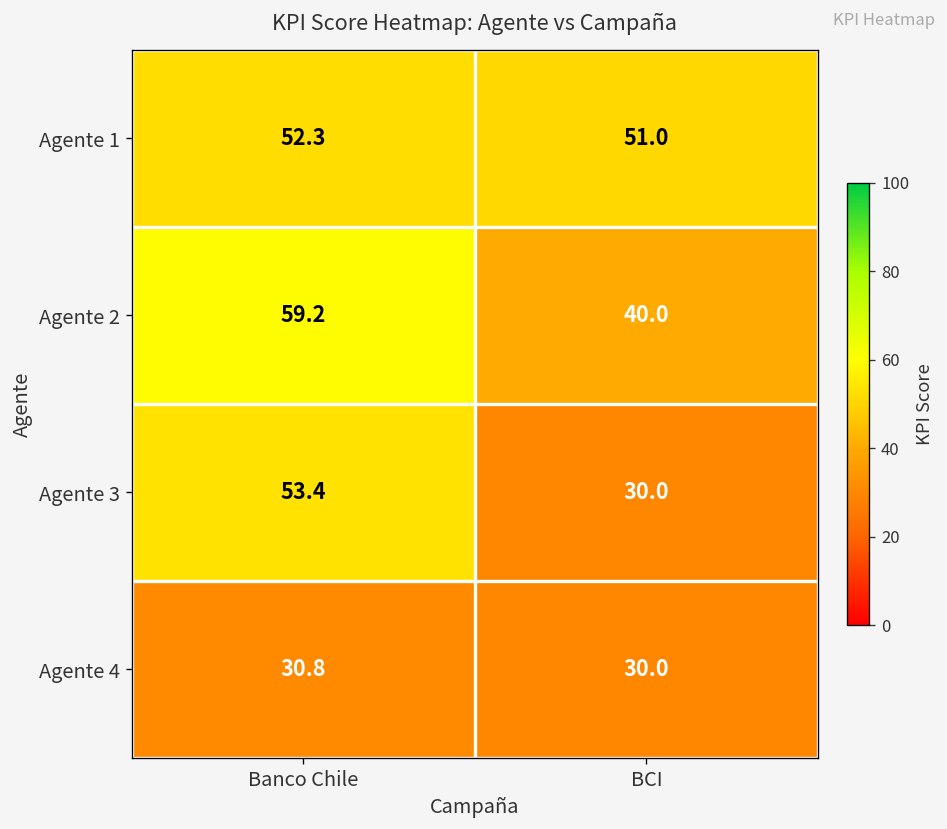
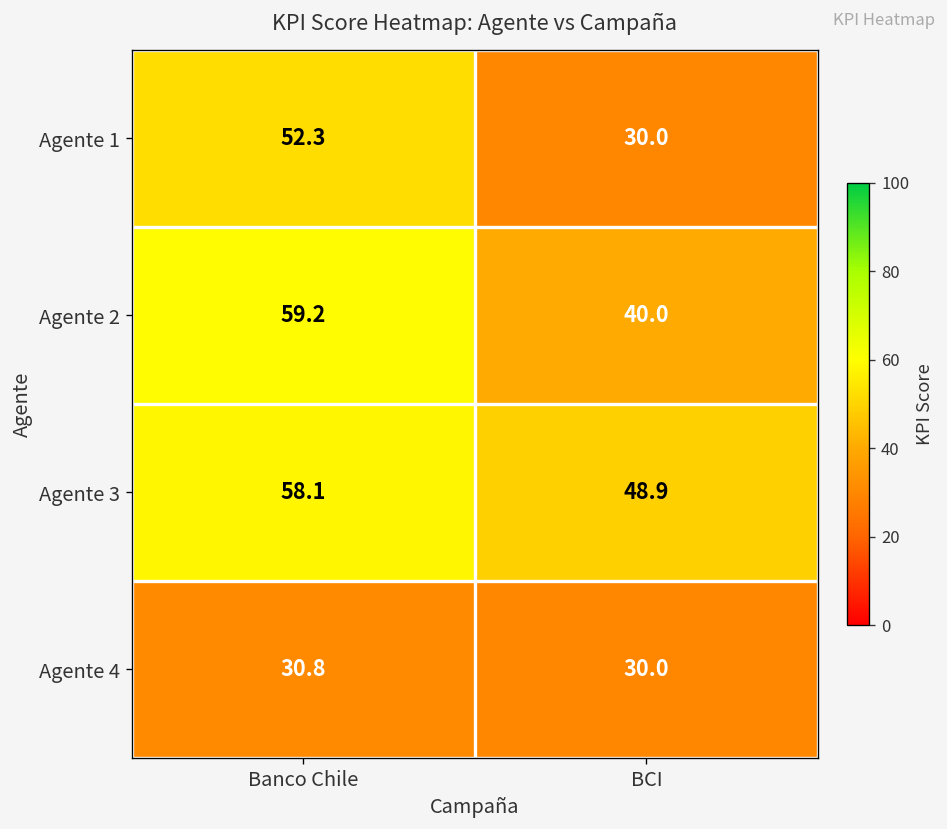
Agente 1, BCI: 51.0 -> 30.0
Agente 3, Banco Chile: 53.4 -> 58.1
Agente 3, BCI: 30.0 -> 48.9
